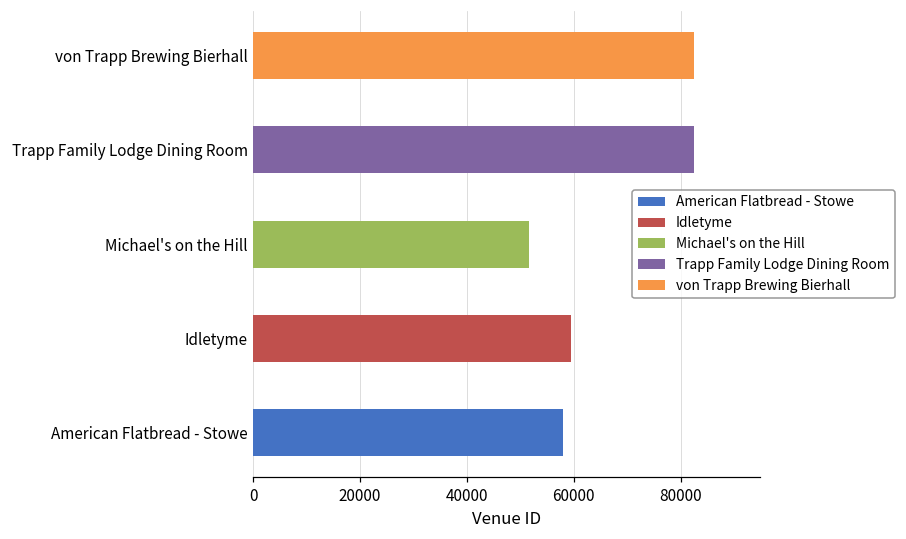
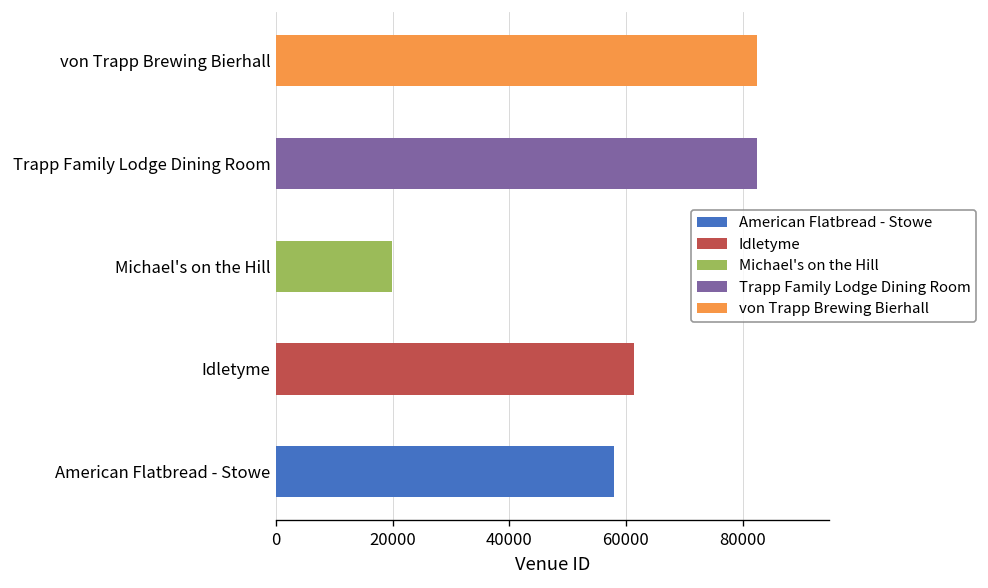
Michael's on the Hill: 52000 -> 20000
Idletyme: 60000 -> 61000
